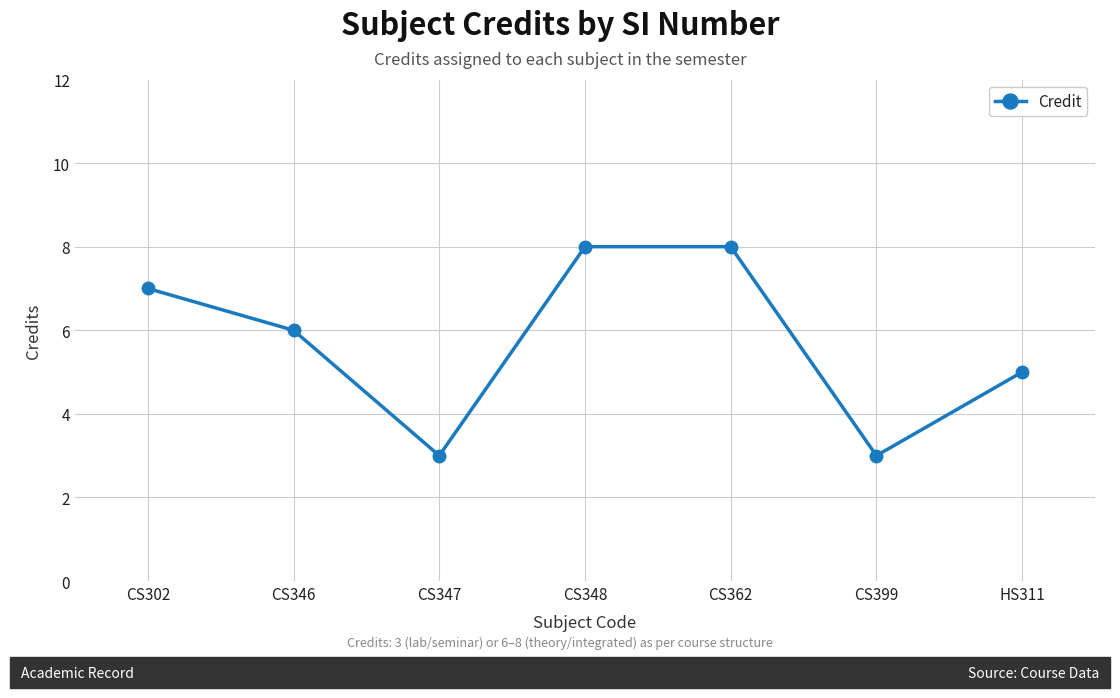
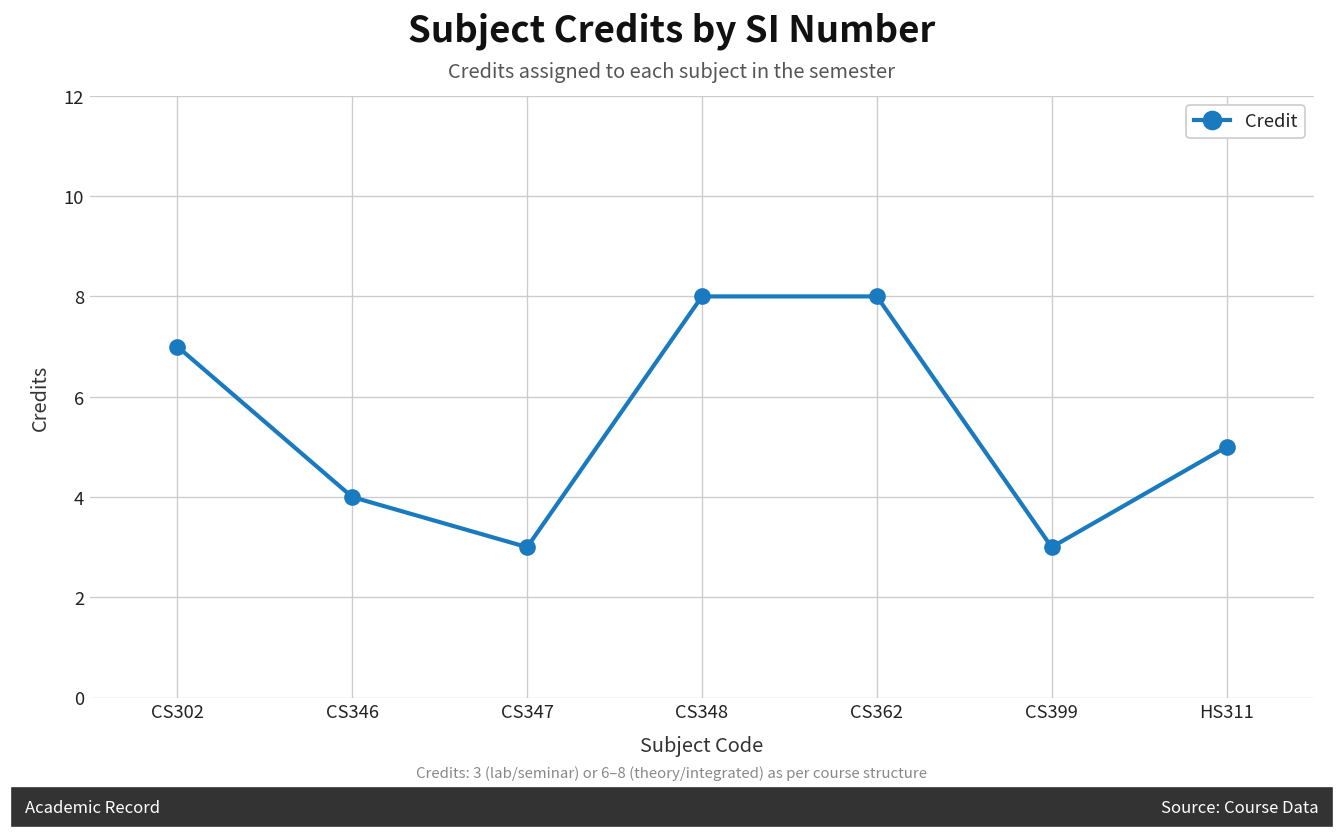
CS346: 6 -> 4
